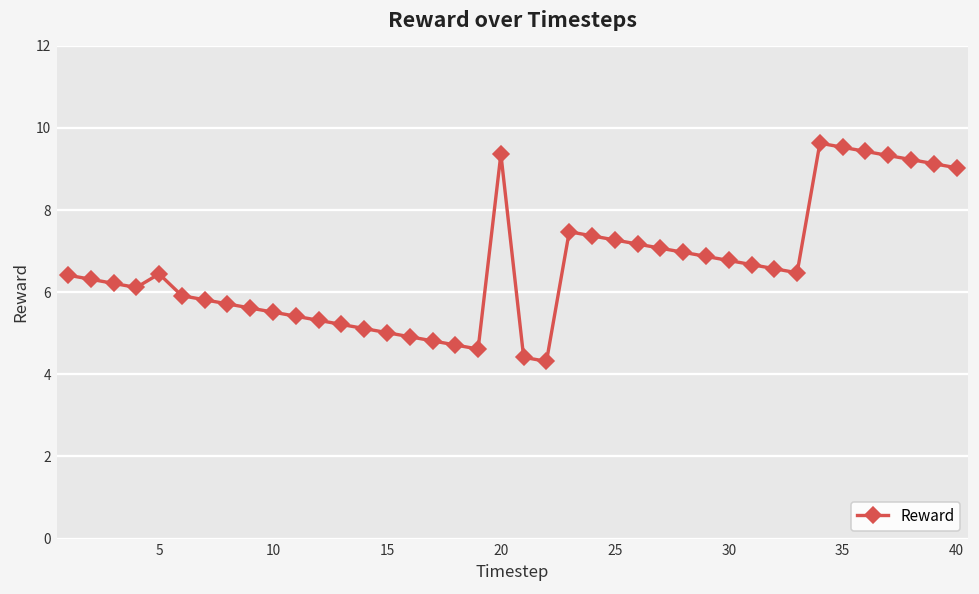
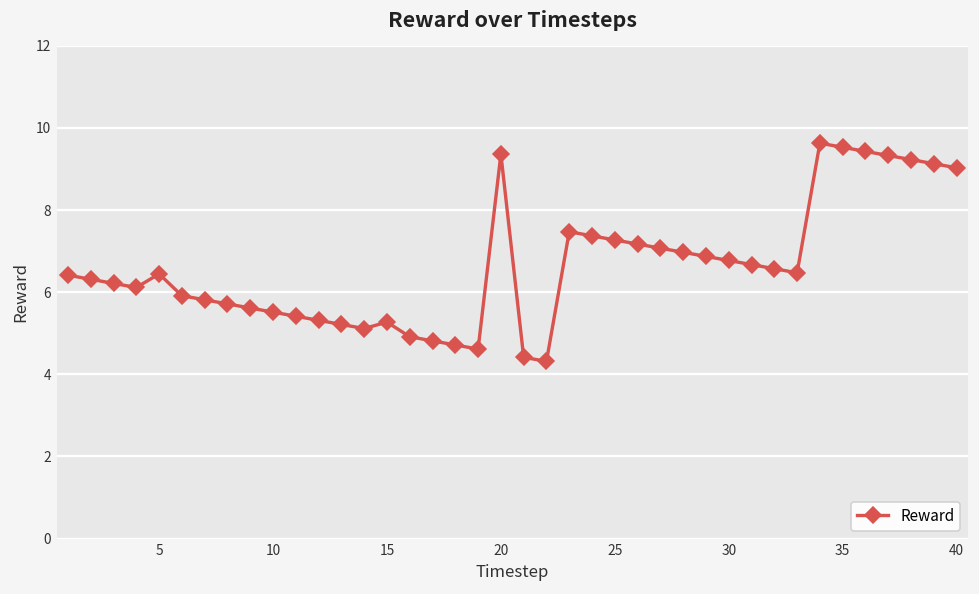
15: 5.0 -> 5.3
